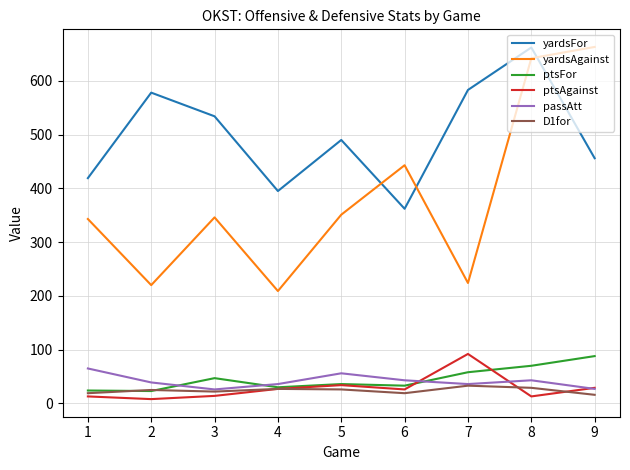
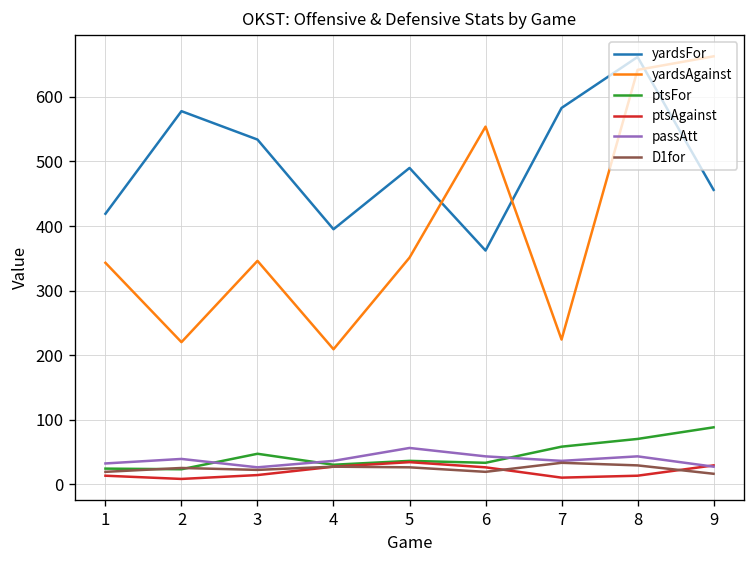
passAtt, 1: 70 -> 30
yardsAgainst, 6: 440 -> 550
ptsAgainst, 7: 90 -> 10
